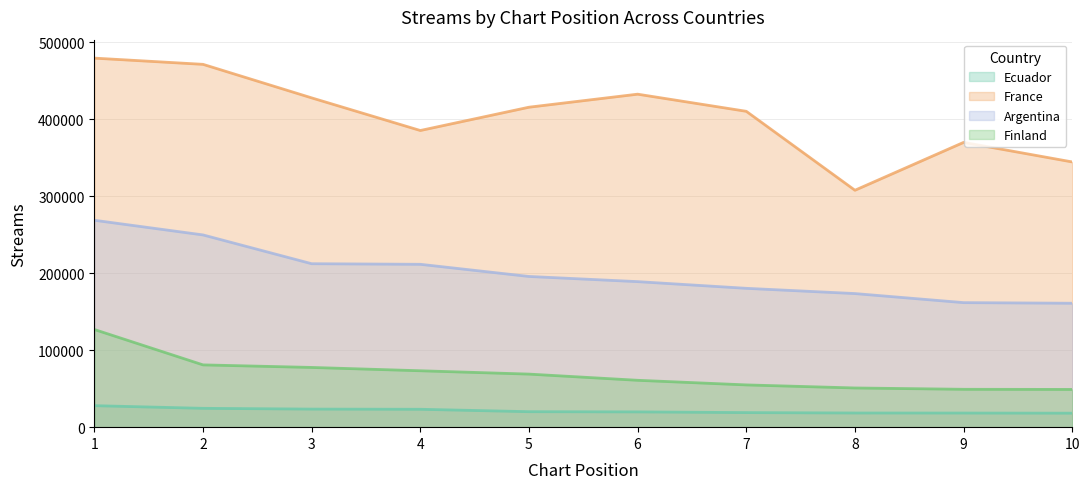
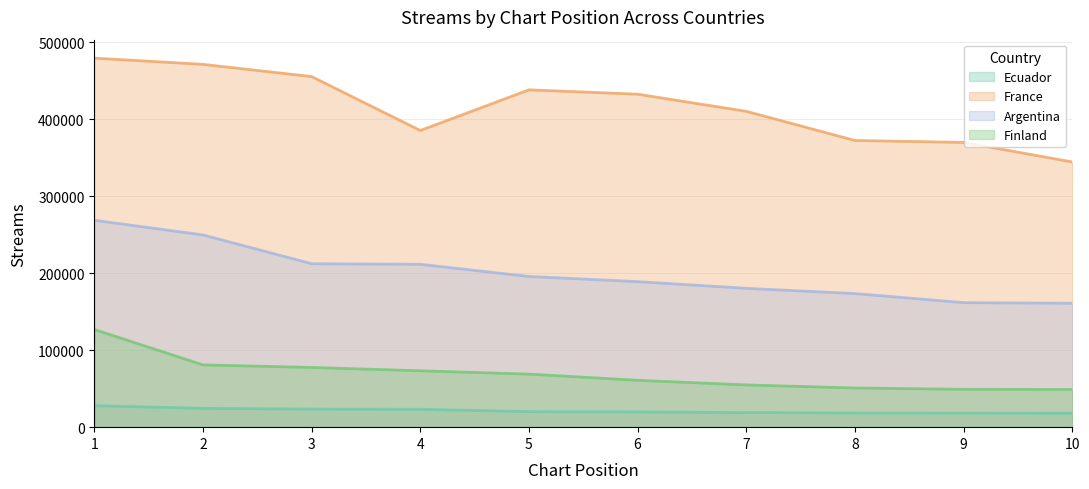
France, 3: 430000 -> 460000
France, 5: 420000 -> 440000
France, 8: 310000 -> 370000
